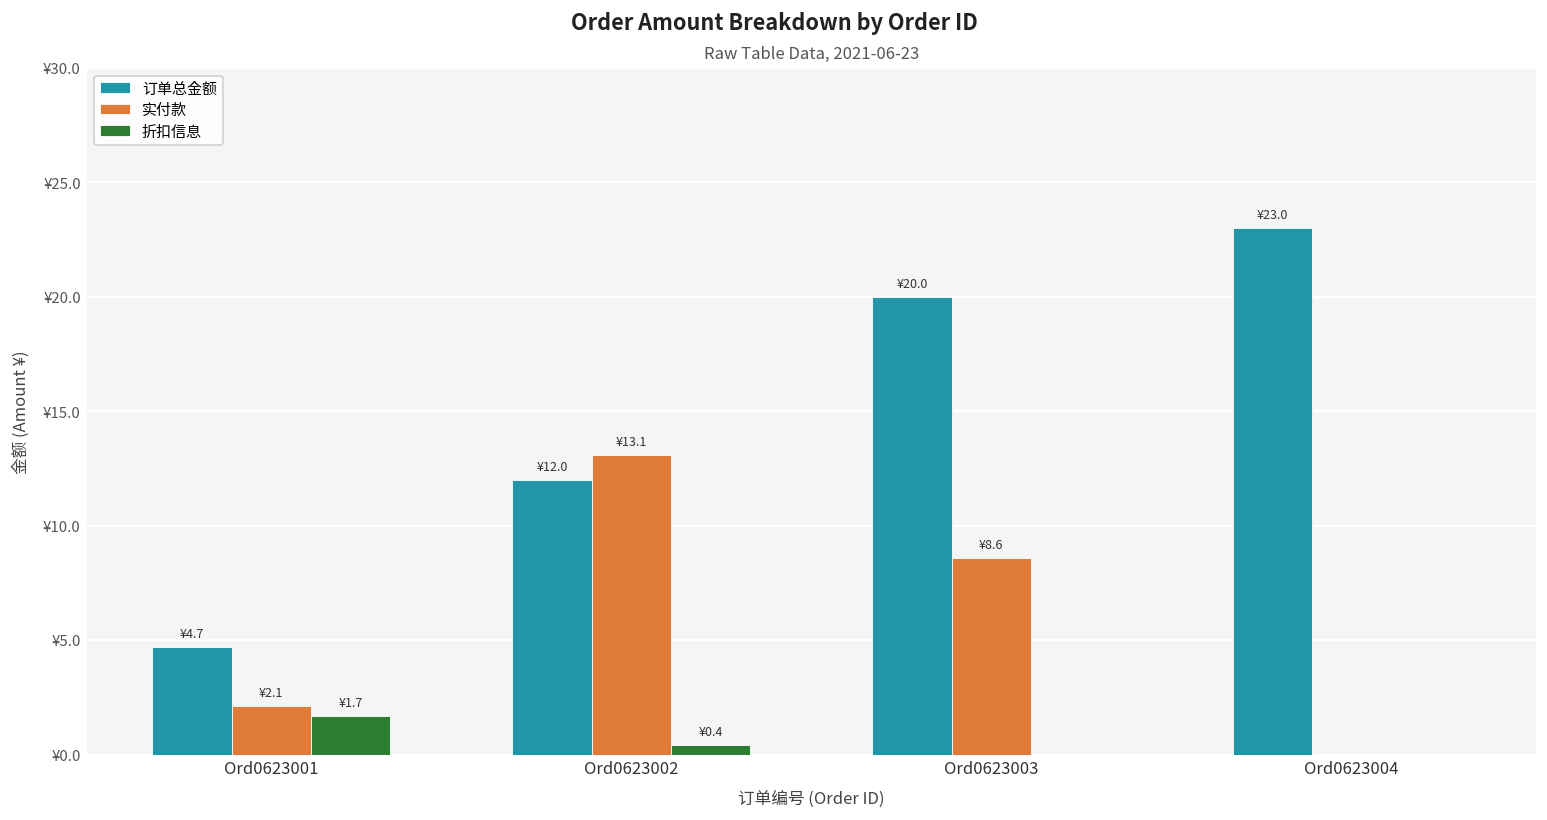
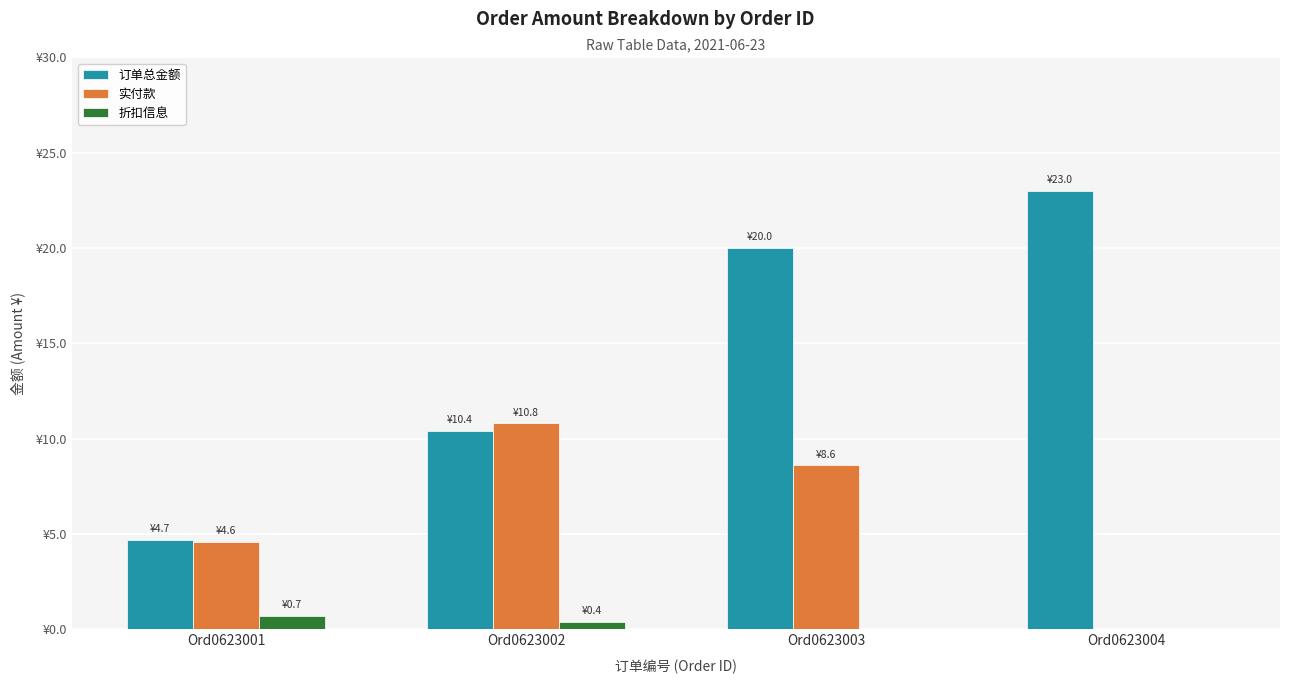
实付款, Ord0623001: ¥2.1 -> ¥4.6
折扣信息, Ord0623001: ¥1.7 -> ¥0.7
订单总金额, Ord0623002: ¥12.0 -> ¥10.4
实付款, Ord0623002: ¥13.1 -> ¥10.8
